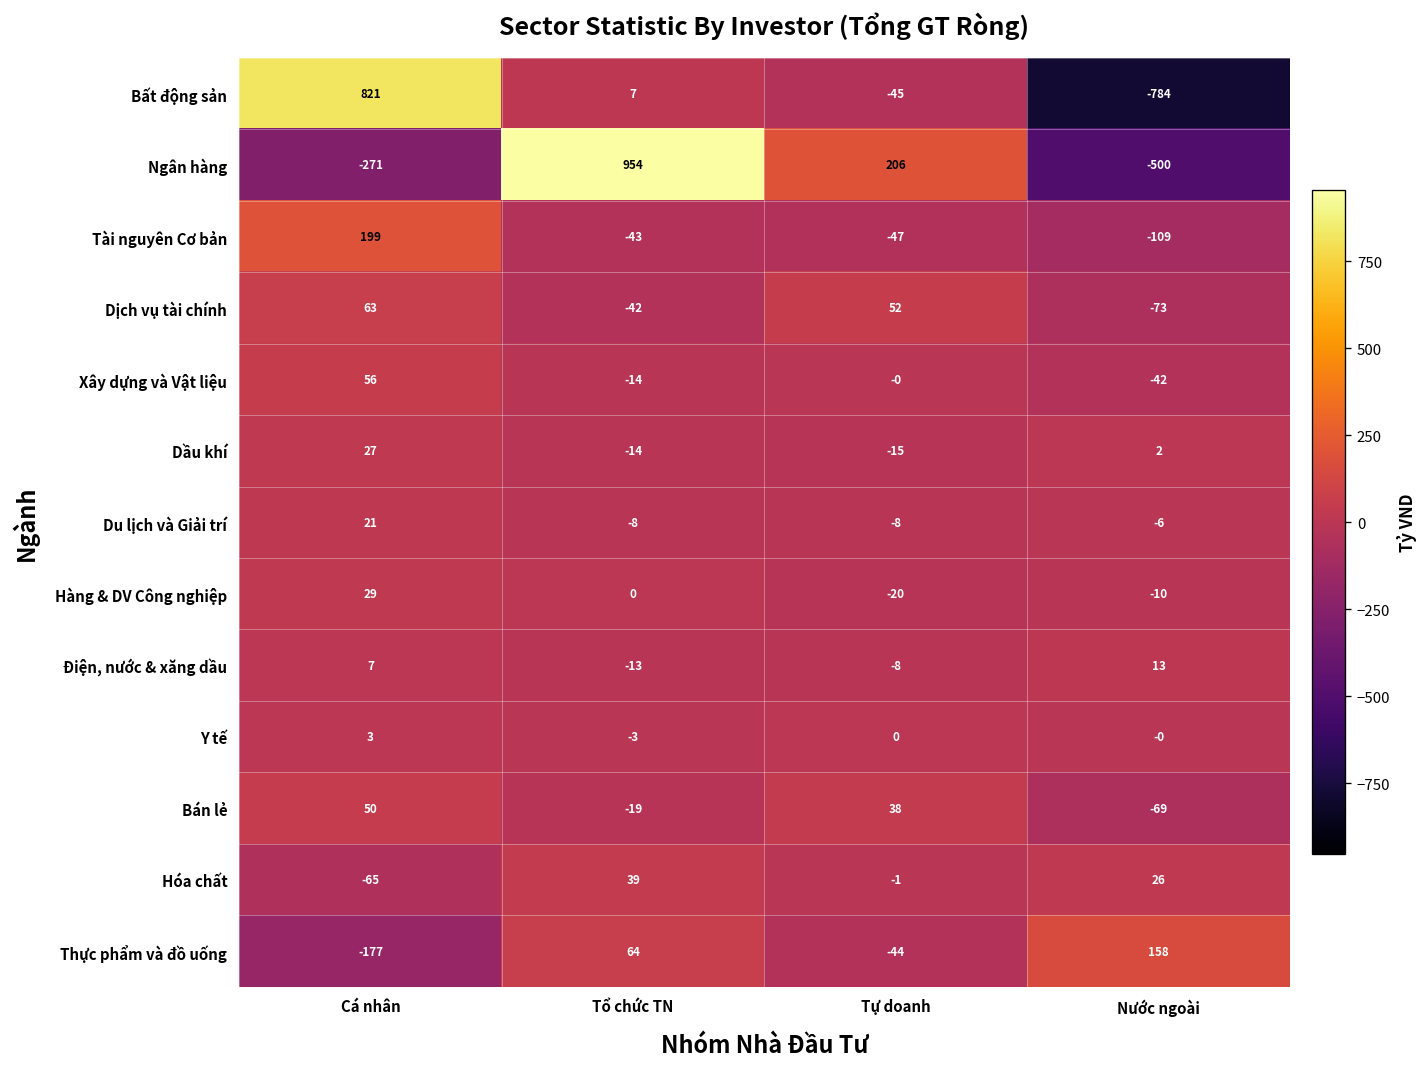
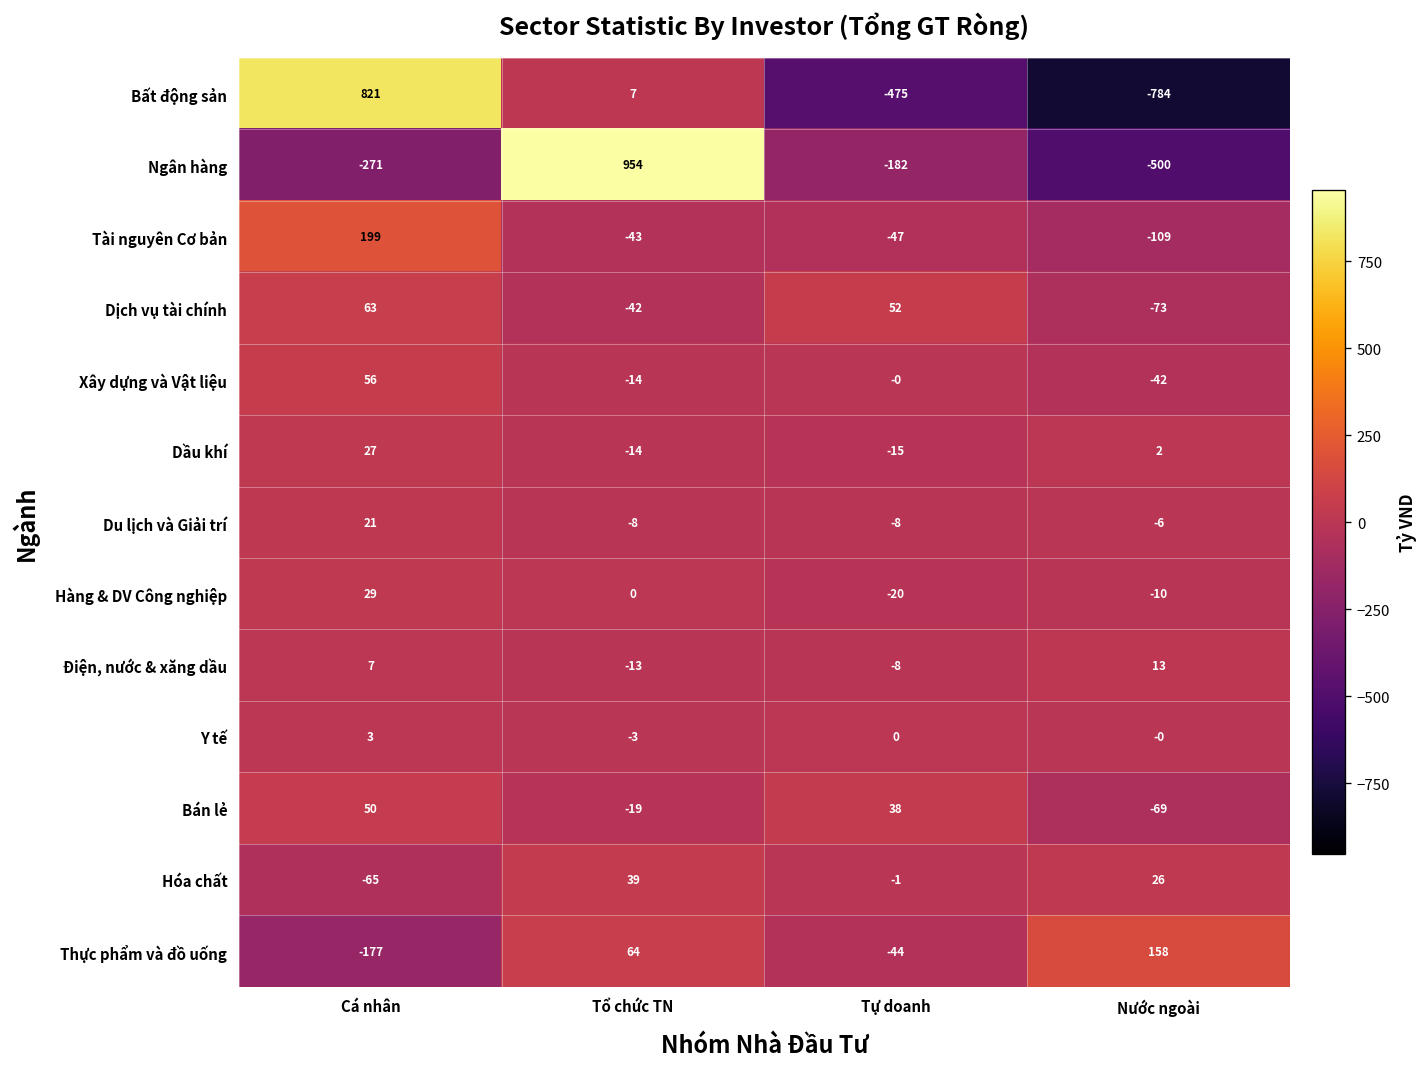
Bất động sản, Tự doanh: -45 -> -475
Ngân hàng, Tự doanh: 206 -> -182
